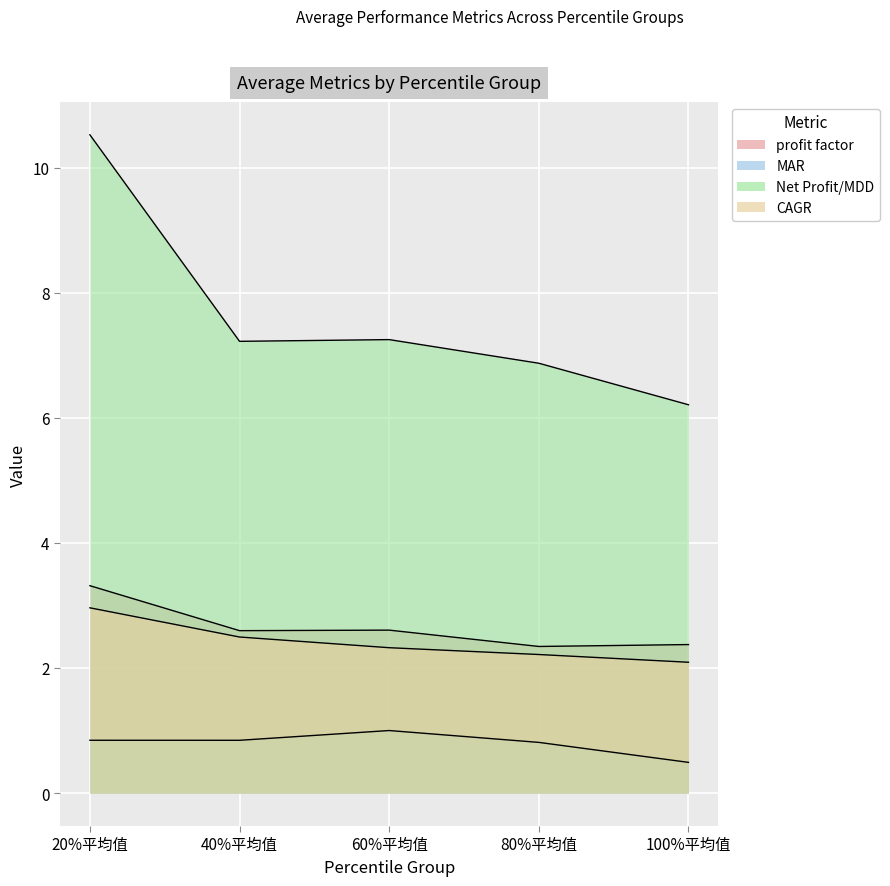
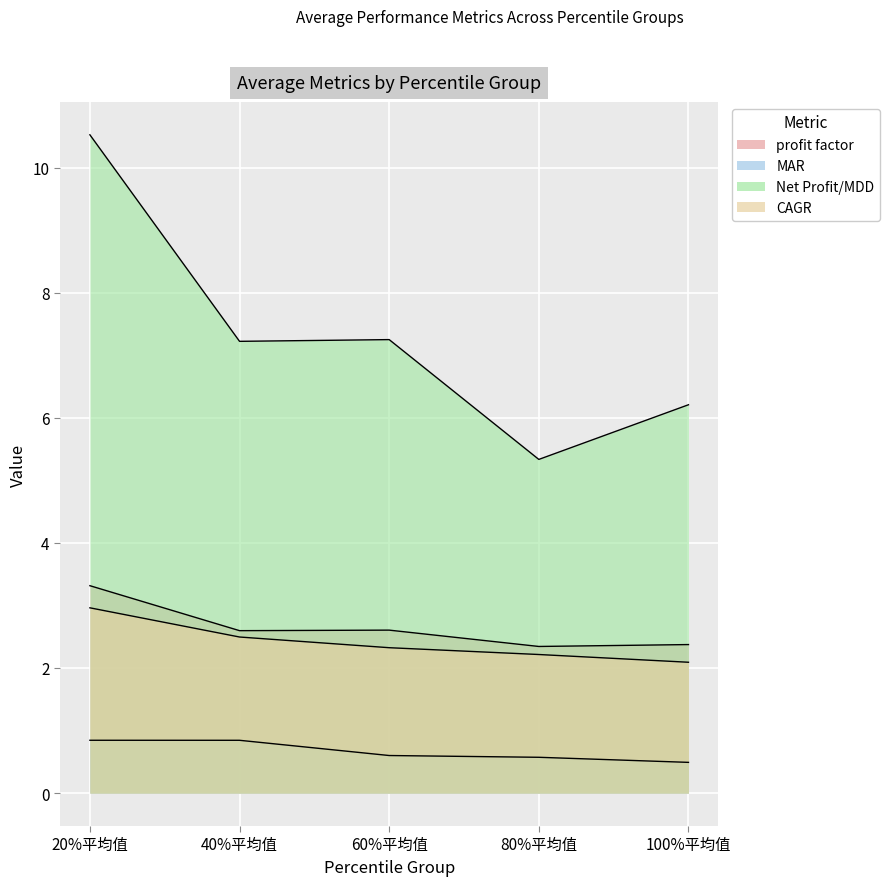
MAR, 60%平均值: 1.0 -> 0.6
MAR, 80%平均值: 0.8 -> 0.6
Net Profit/MDD, 80%平均值: 6.9 -> 5.3
